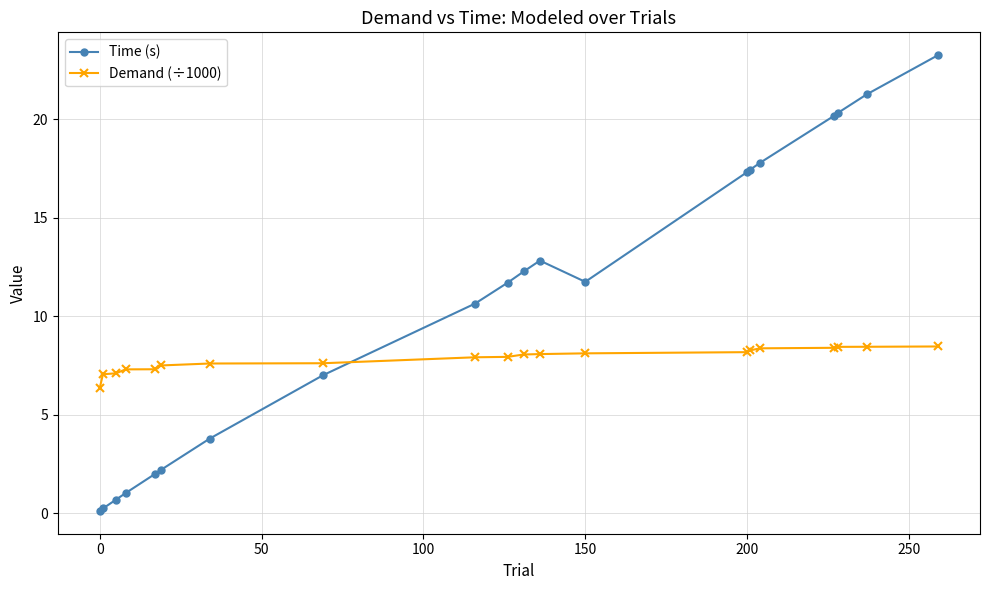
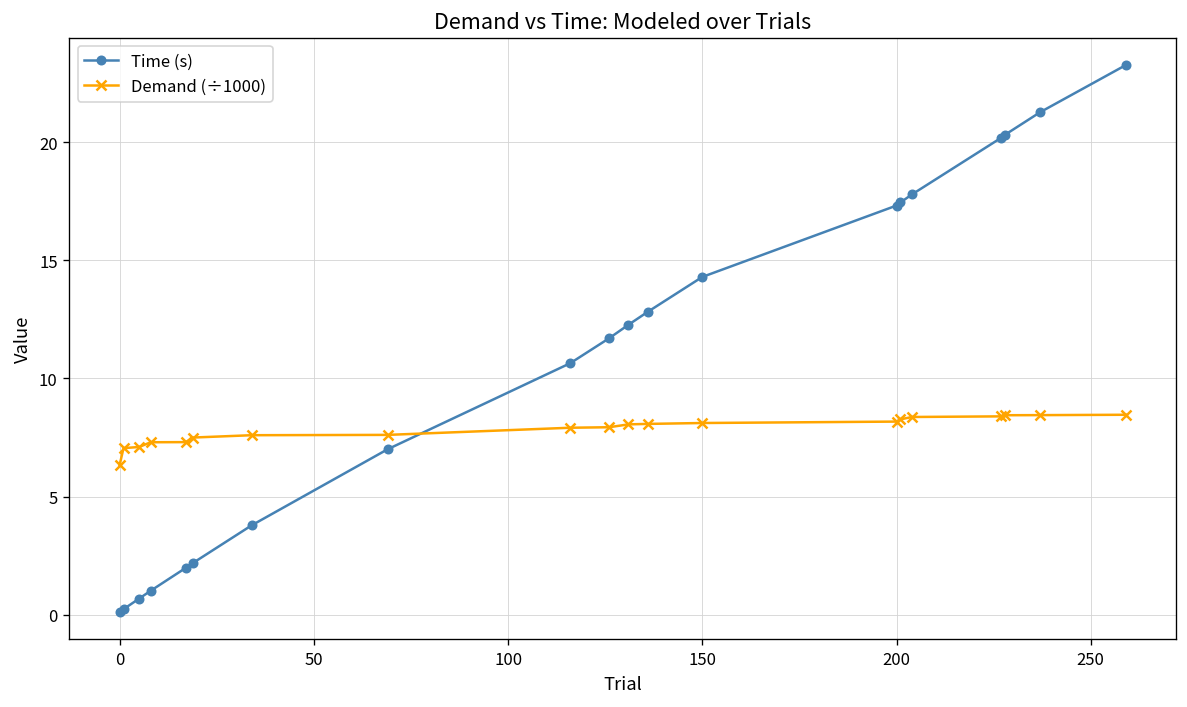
Time (s), 150: 11.7 -> 14.3
